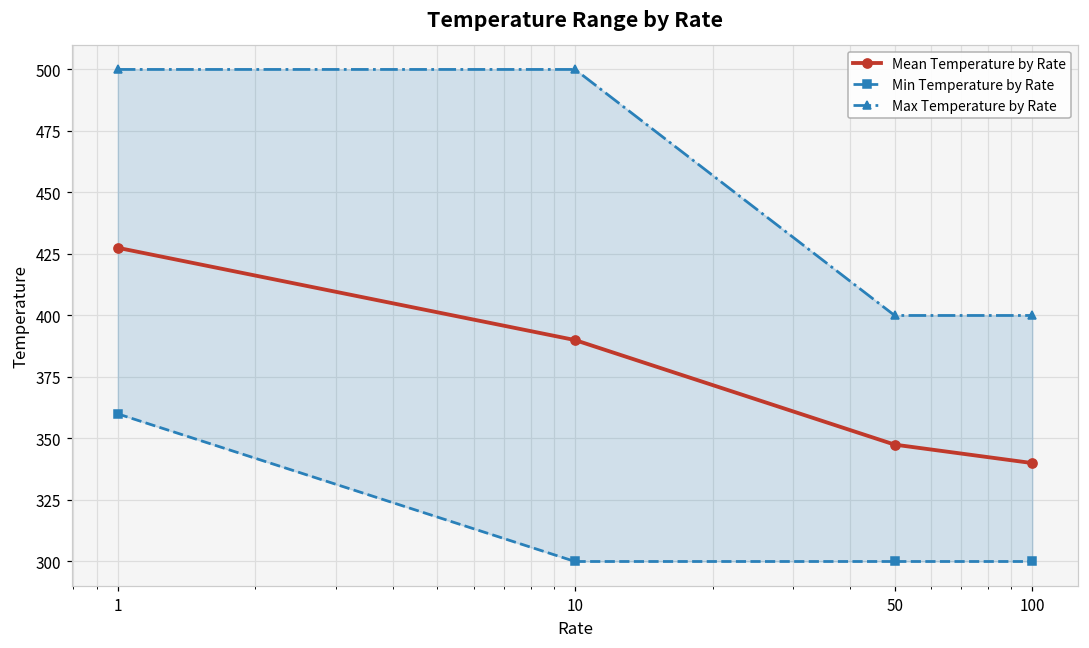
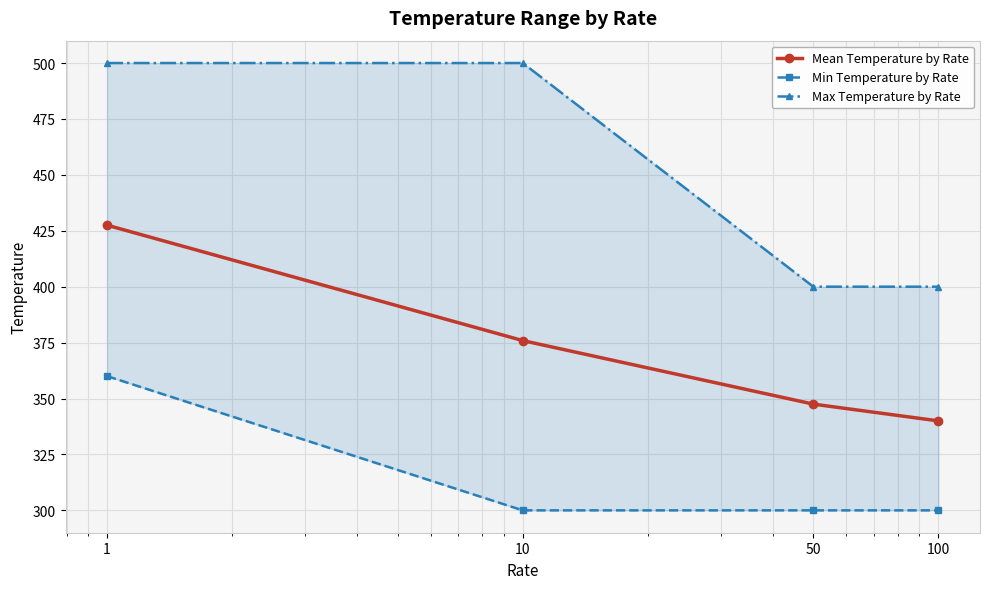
Mean Temperature by Rate, 10: 390 -> 376
